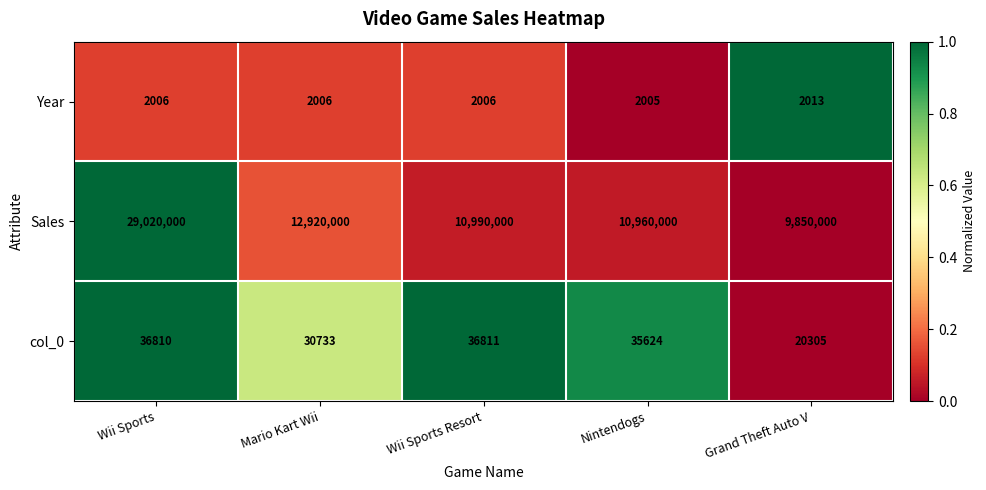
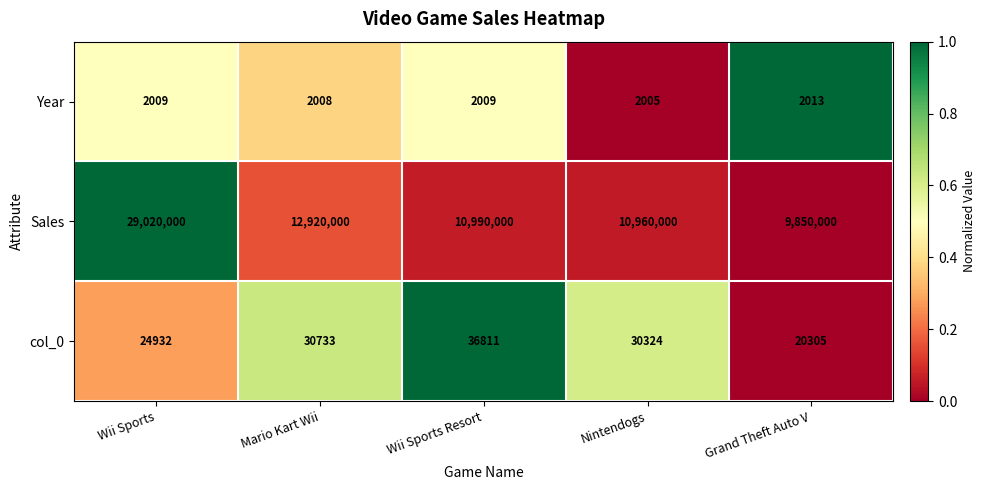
Year, Wii Sports: 2006 -> 2009
Year, Mario Kart Wii: 2006 -> 2008
Year, Wii Sports Resort: 2006 -> 2009
col_0, Wii Sports: 36810 -> 24932
col_0, Nintendogs: 35624 -> 30324
